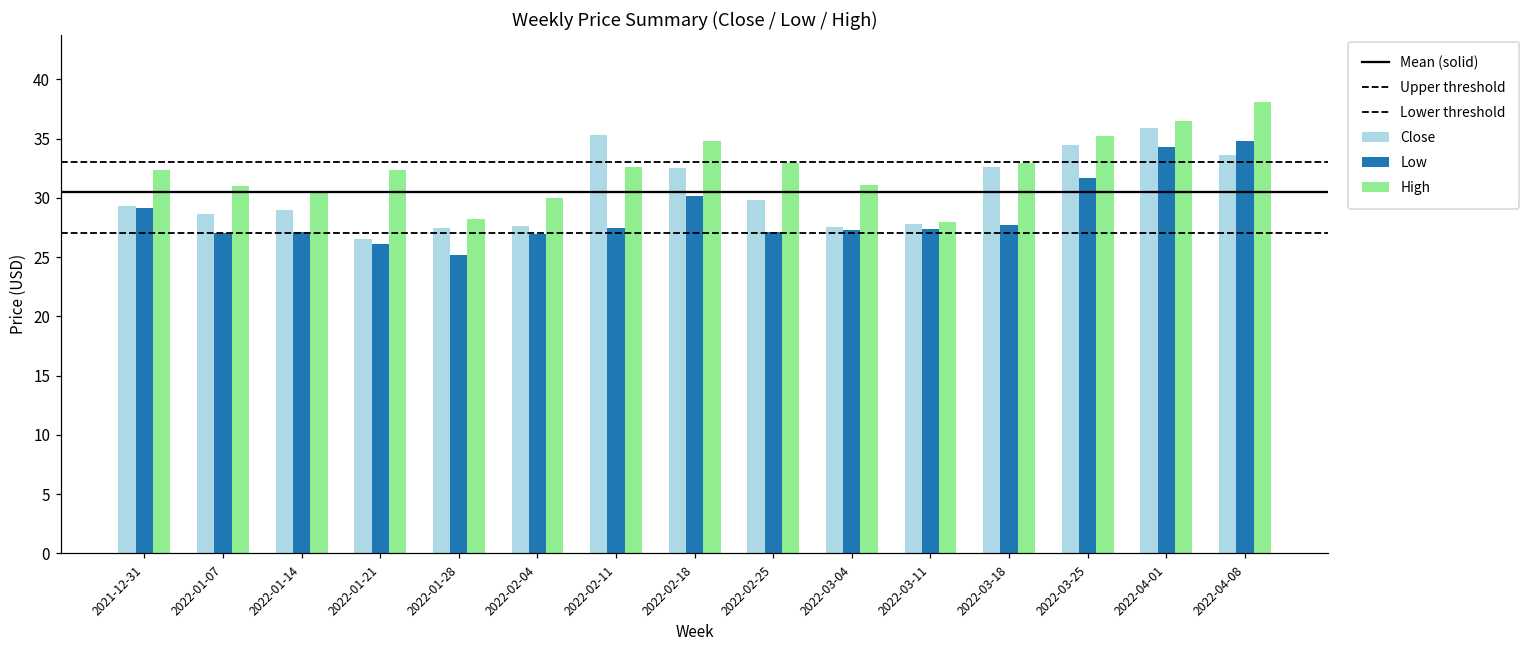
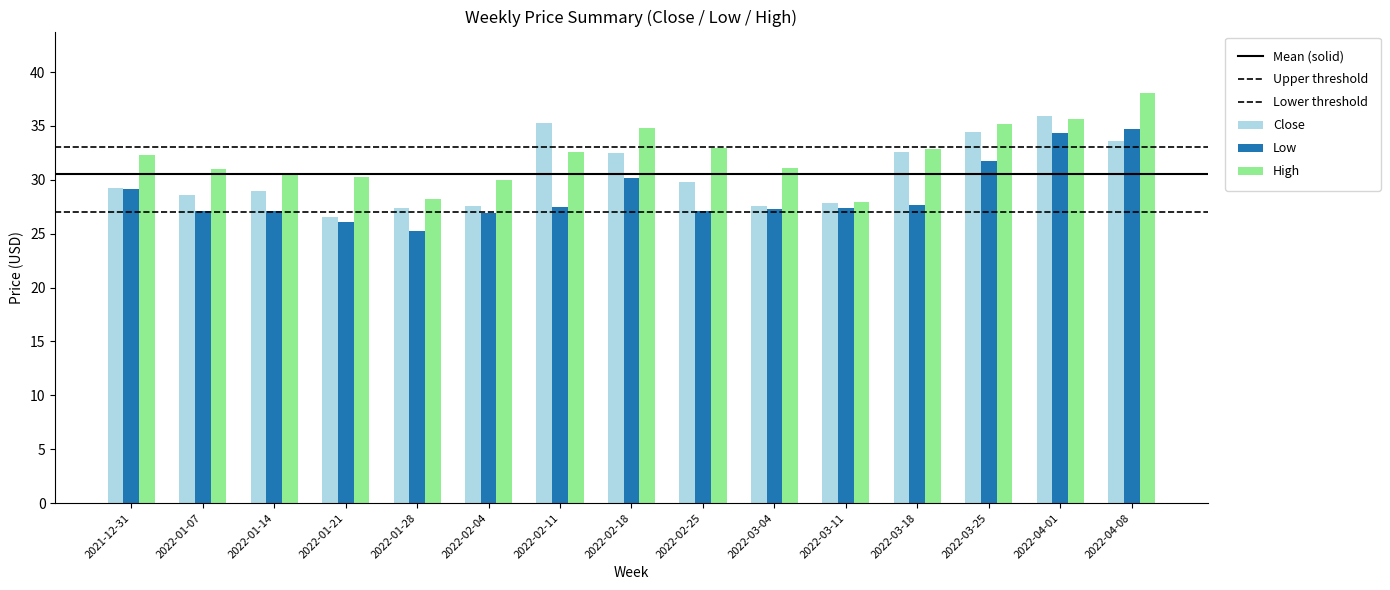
High, 2022-01-21: 32.4 -> 30.2
High, 2022-04-01: 36.4 -> 35.7
